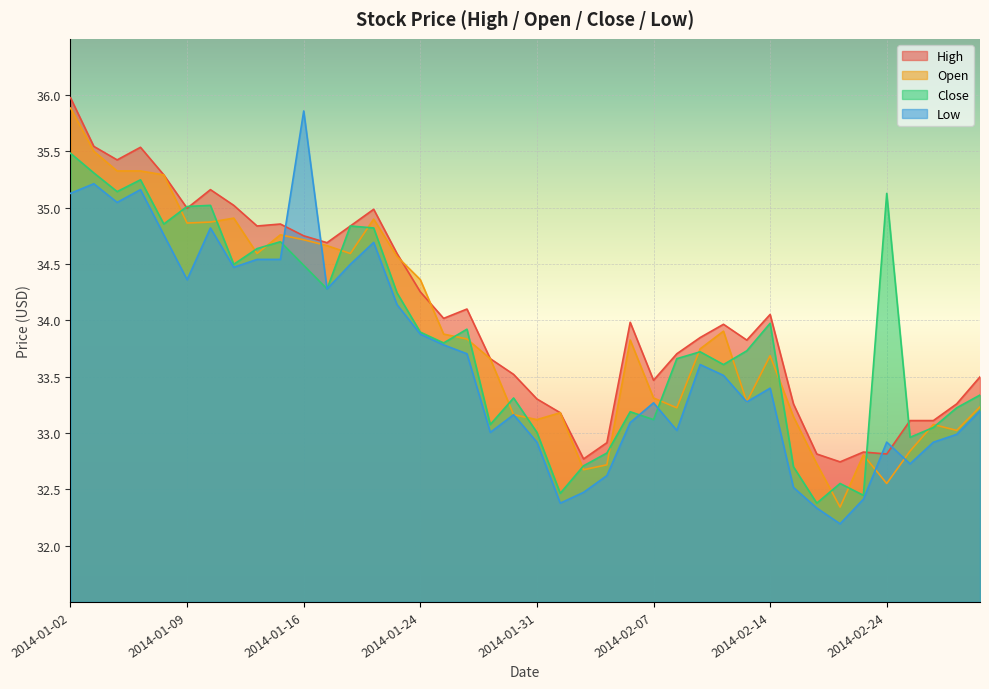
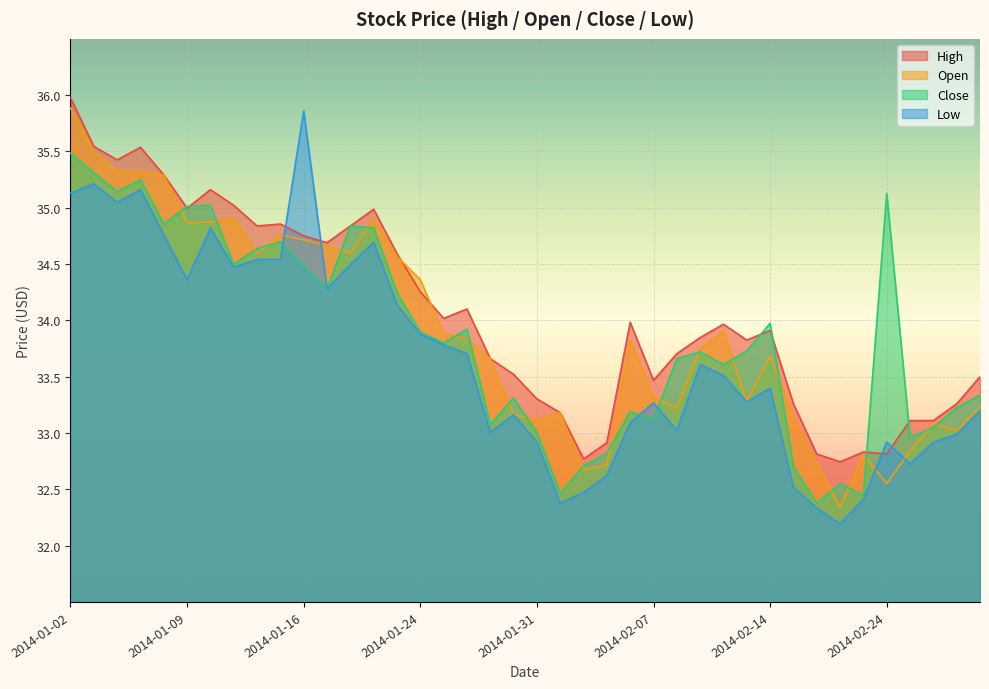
High, 2014-02-14: 34.05 -> 33.91
